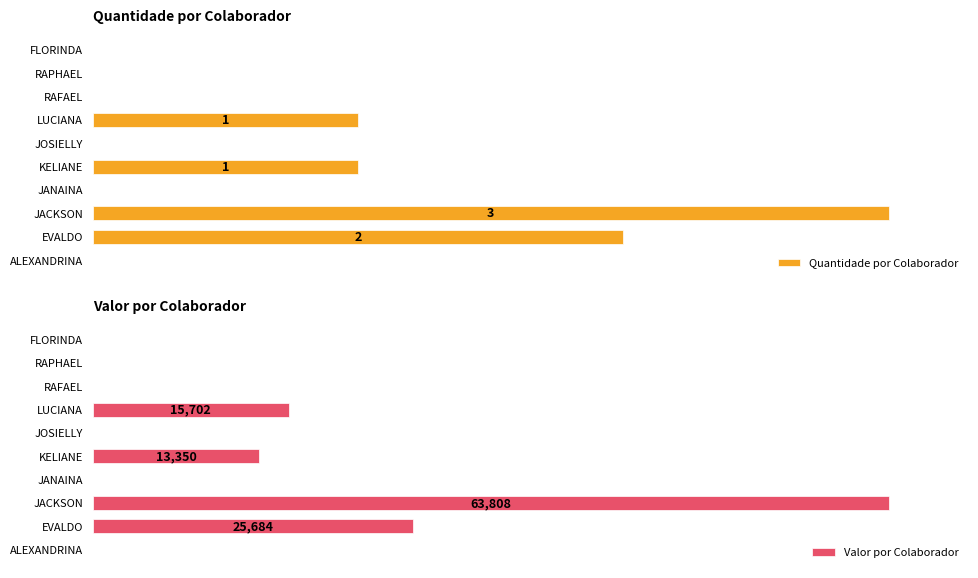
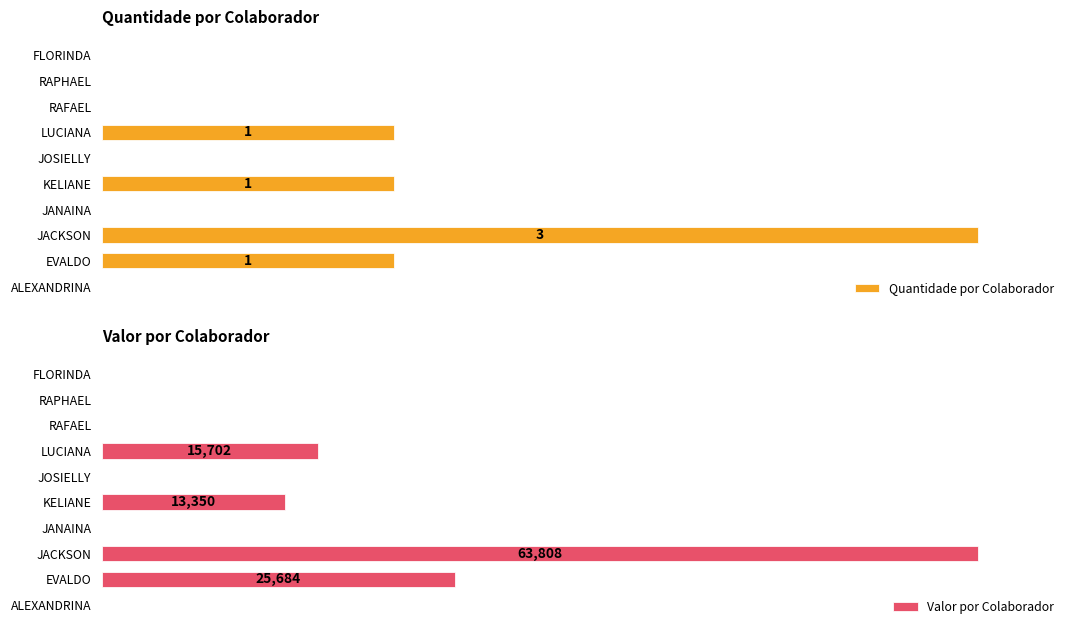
Quantidade por Colaborador, EVALDO: 2 -> 1
